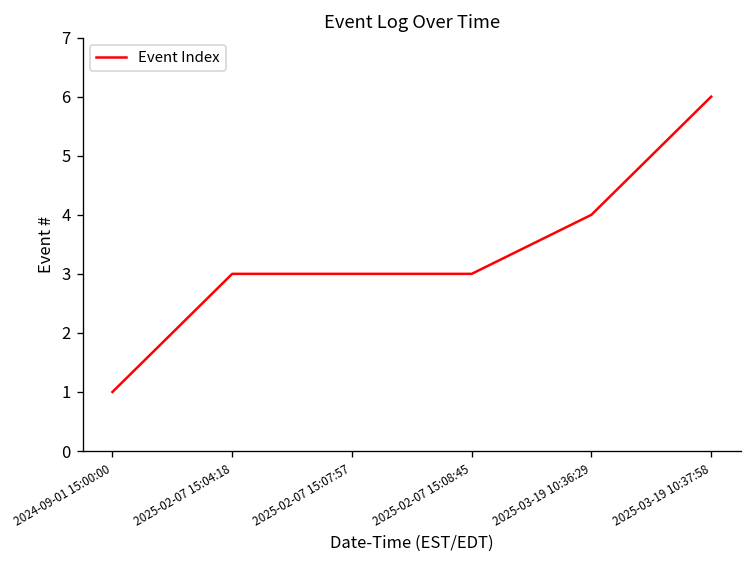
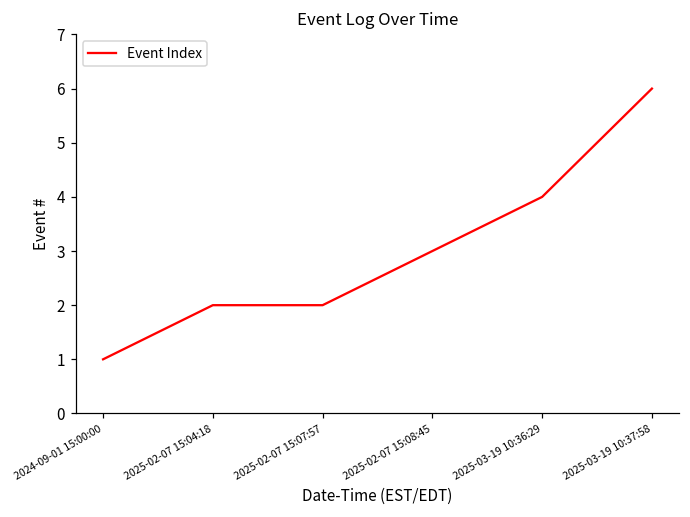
2025-02-07 15:04:18: 3 -> 2
2025-02-07 15:07:57: 3 -> 2
